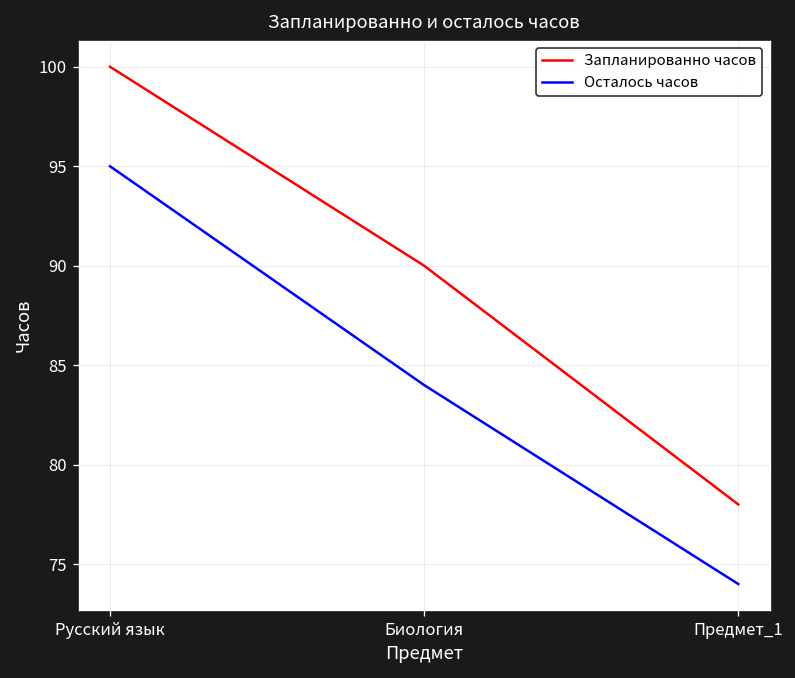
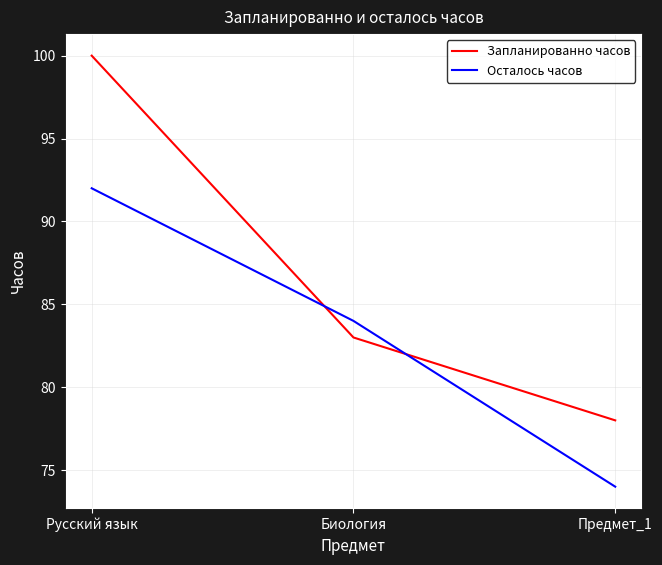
Осталось часов, Русский язык: 95 -> 92
Запланированно часов, Биология: 90 -> 83
